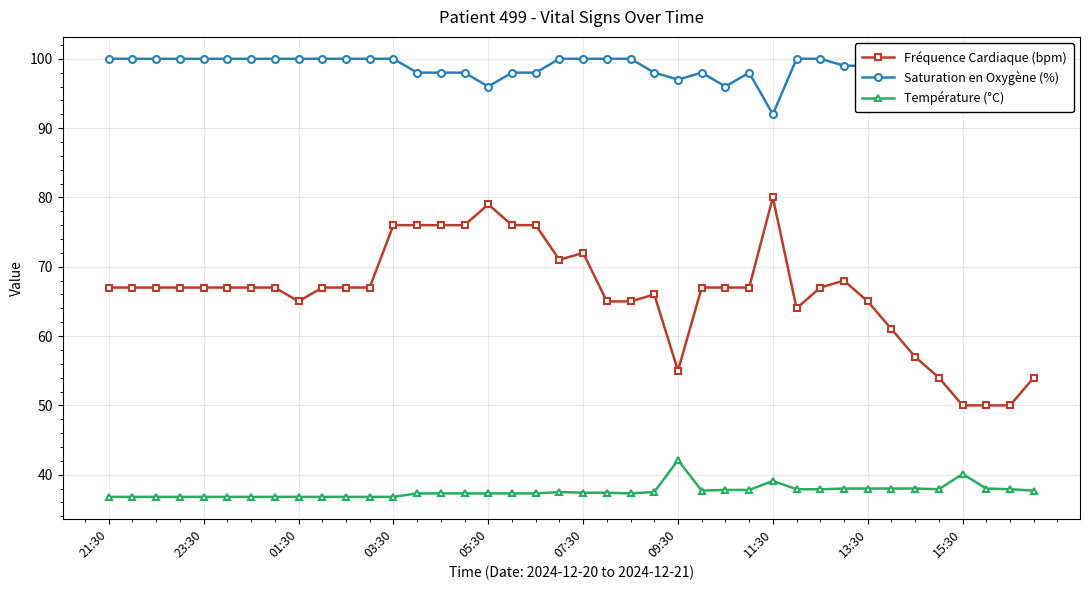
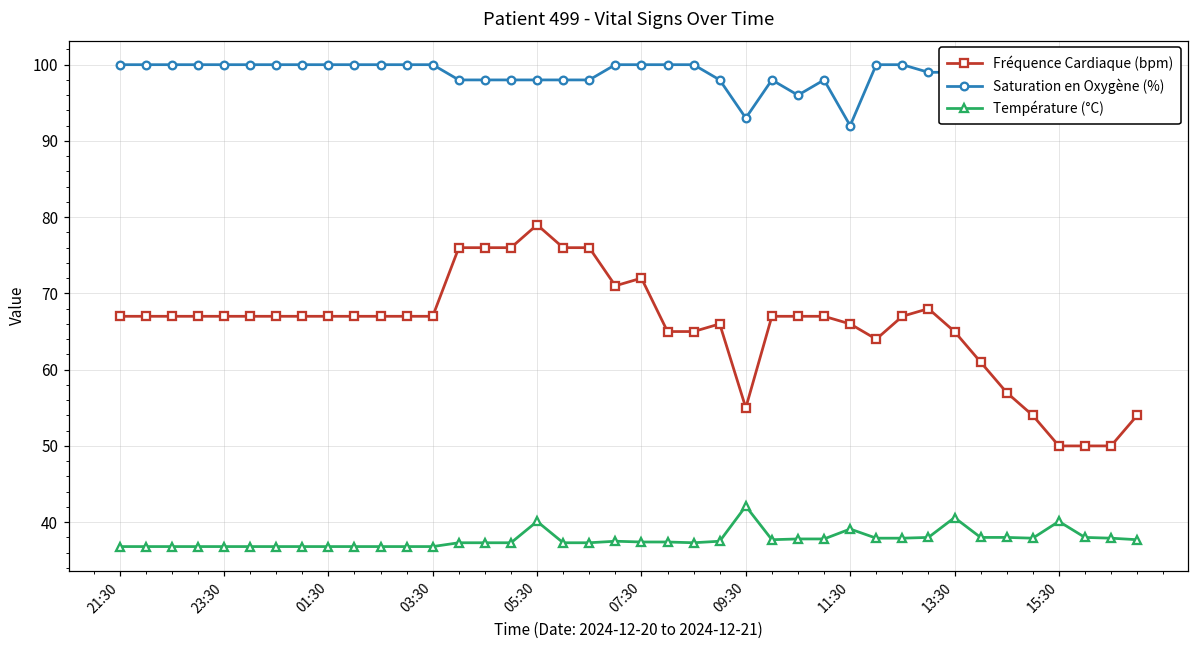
Fréquence Cardiaque (bpm), 01:30: 65 -> 67
Fréquence Cardiaque (bpm), 03:30: 76 -> 67
Saturation en Oxygène (%), 05:30: 96 -> 98
Température (°C), 05:30: 37 -> 40
Saturation en Oxygène (%), 09:30: 97 -> 93
Fréquence Cardiaque (bpm), 11:30: 80 -> 66
Température (°C), 13:30: 38 -> 41
